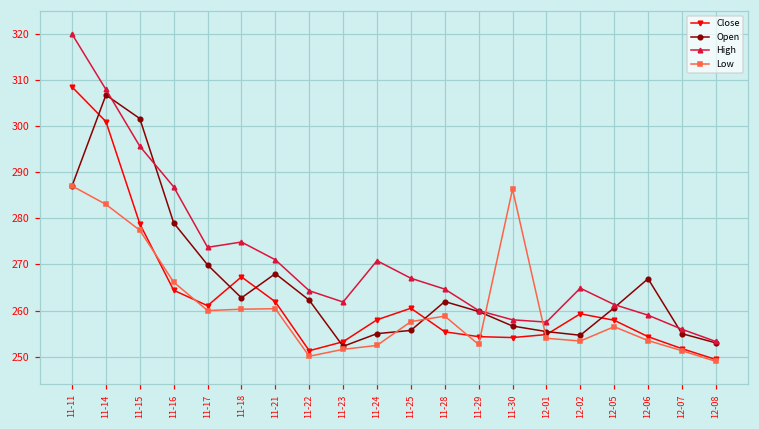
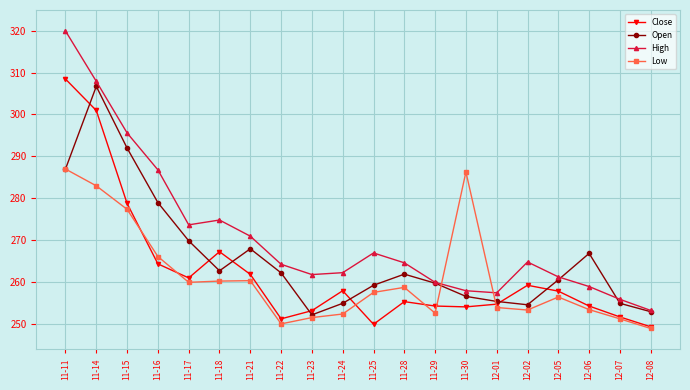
Open, 11-15: 302 -> 292
High, 11-24: 271 -> 262
Close, 11-25: 261 -> 250
Open, 11-25: 256 -> 259
